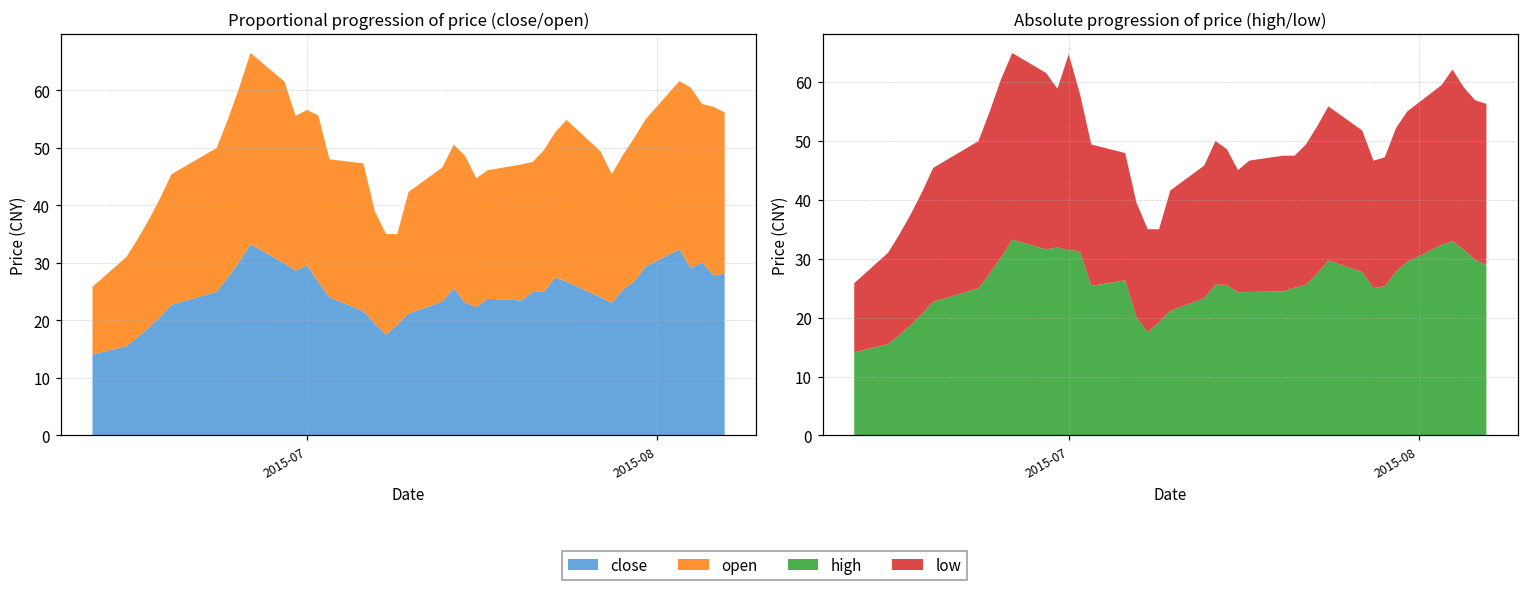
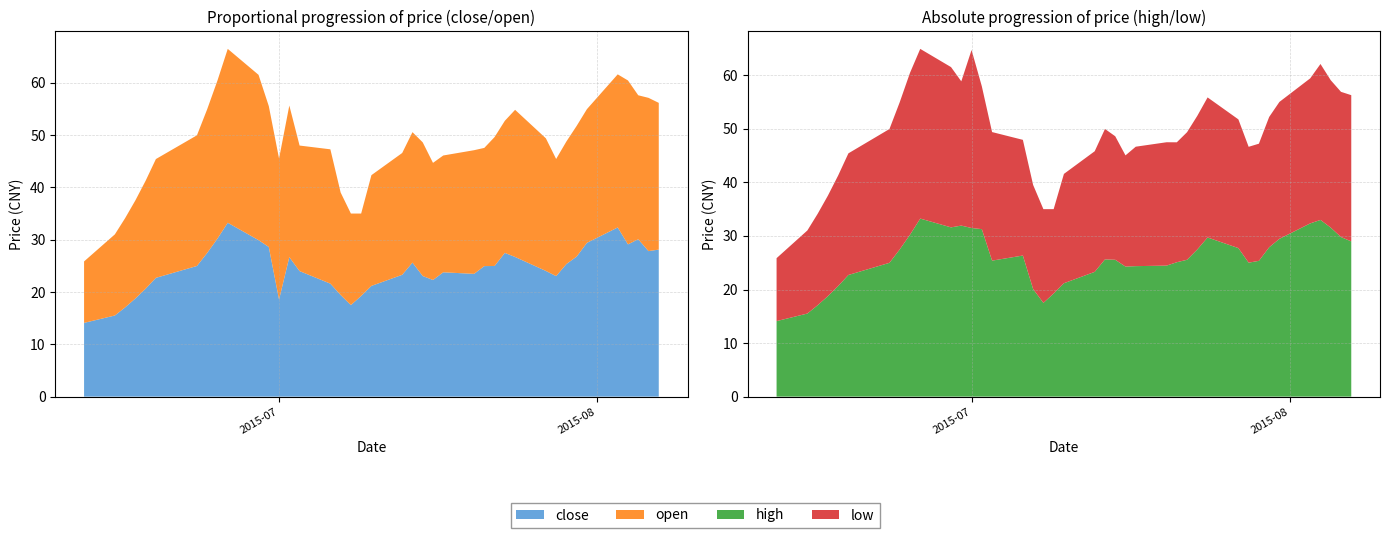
Proportional progression of price (close/open), close, 2015-07: 30 -> 19
